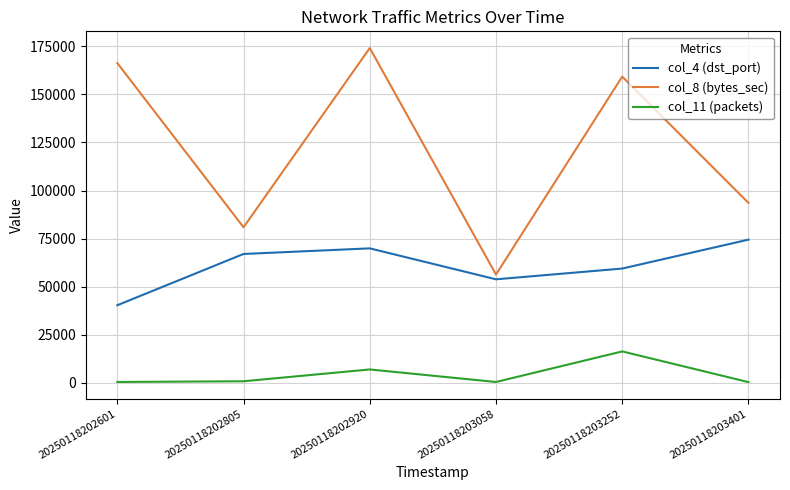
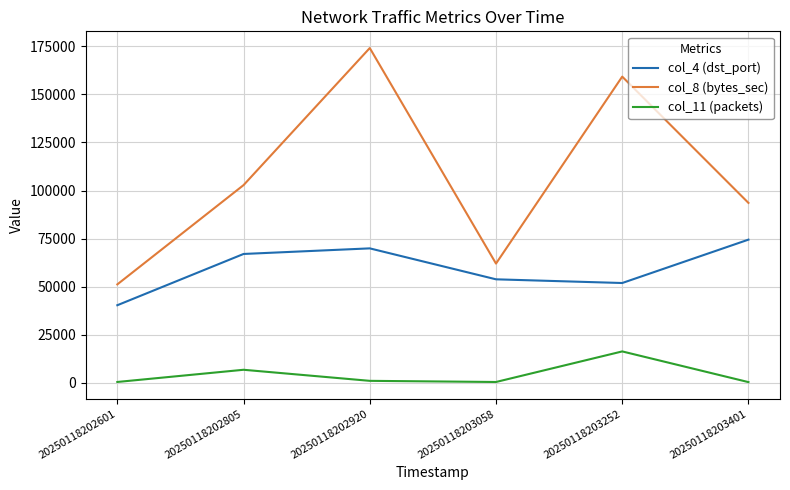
col_8 (bytes_sec), 20250118202601: 166000 -> 51000
col_8 (bytes_sec), 20250118202805: 81000 -> 103000
col_11 (packets), 20250118202805: 1000 -> 7000
col_11 (packets), 20250118202920: 7000 -> 1000
col_8 (bytes_sec), 20250118203058: 56000 -> 62000
col_4 (dst_port), 20250118203252: 59000 -> 52000
